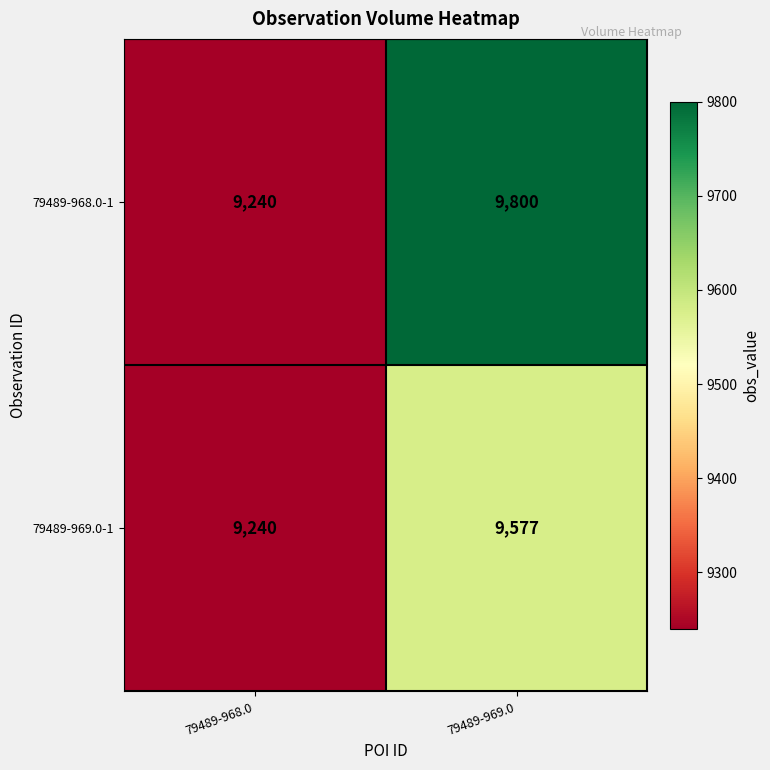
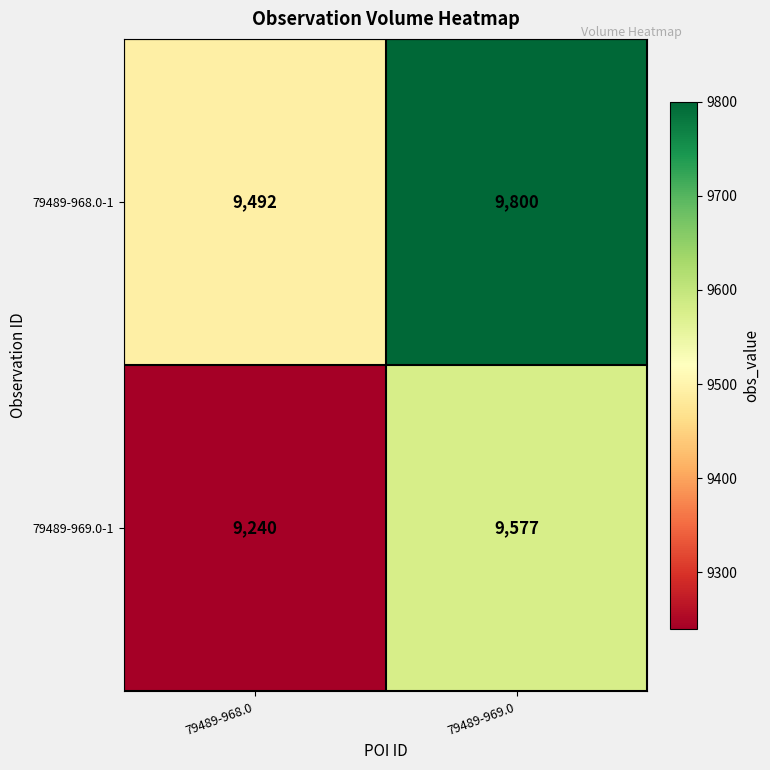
79489-968.0-1, 79489-968.0: 9,240 -> 9,492
